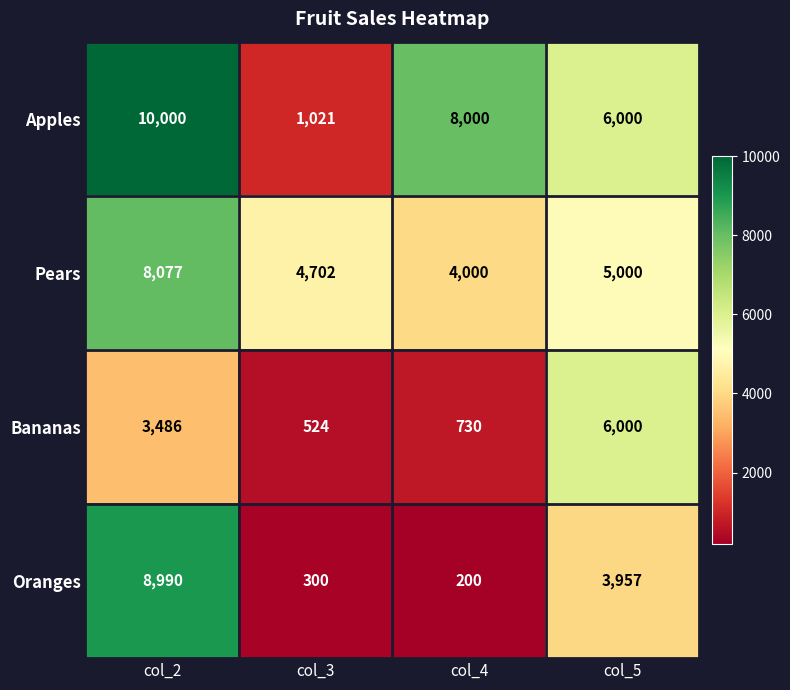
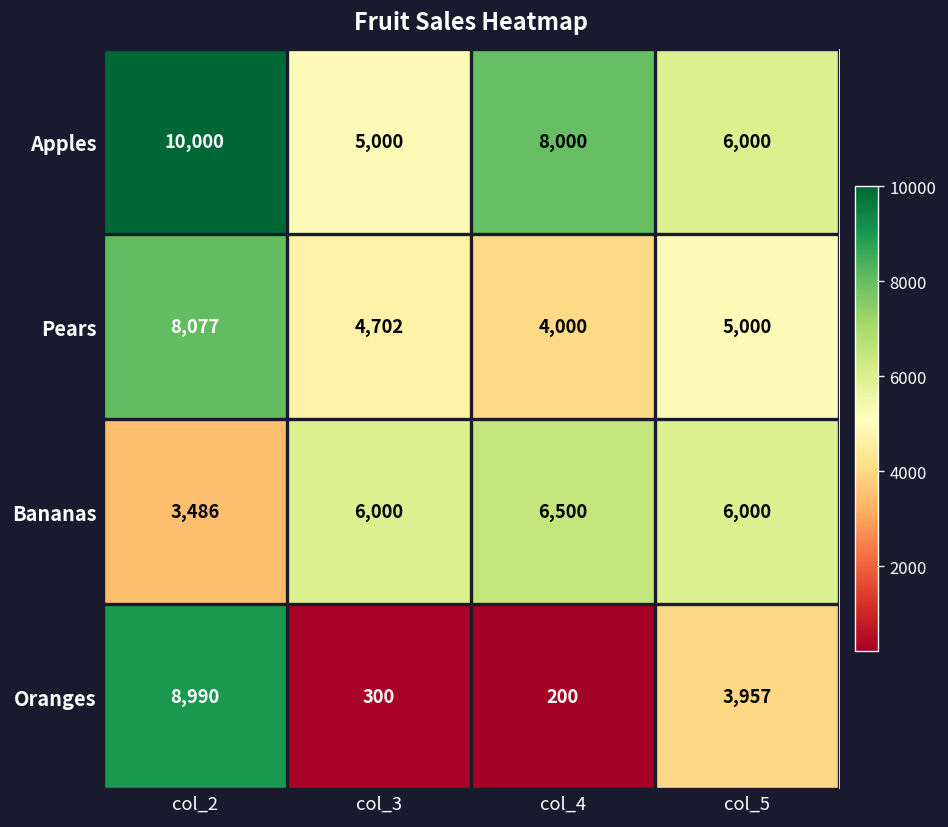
Apples, col_3: 1,021 -> 5,000
Bananas, col_3: 524 -> 6,000
Bananas, col_4: 730 -> 6,500
